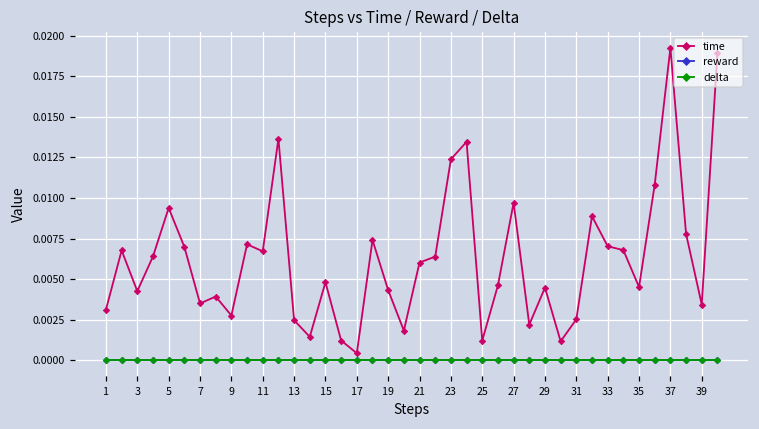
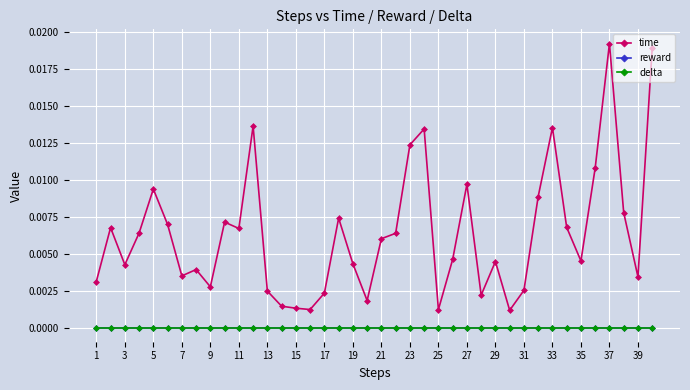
time, 15: 0.0048 -> 0.0013
time, 17: 0.0004 -> 0.0023
time, 33: 0.0070 -> 0.0135
